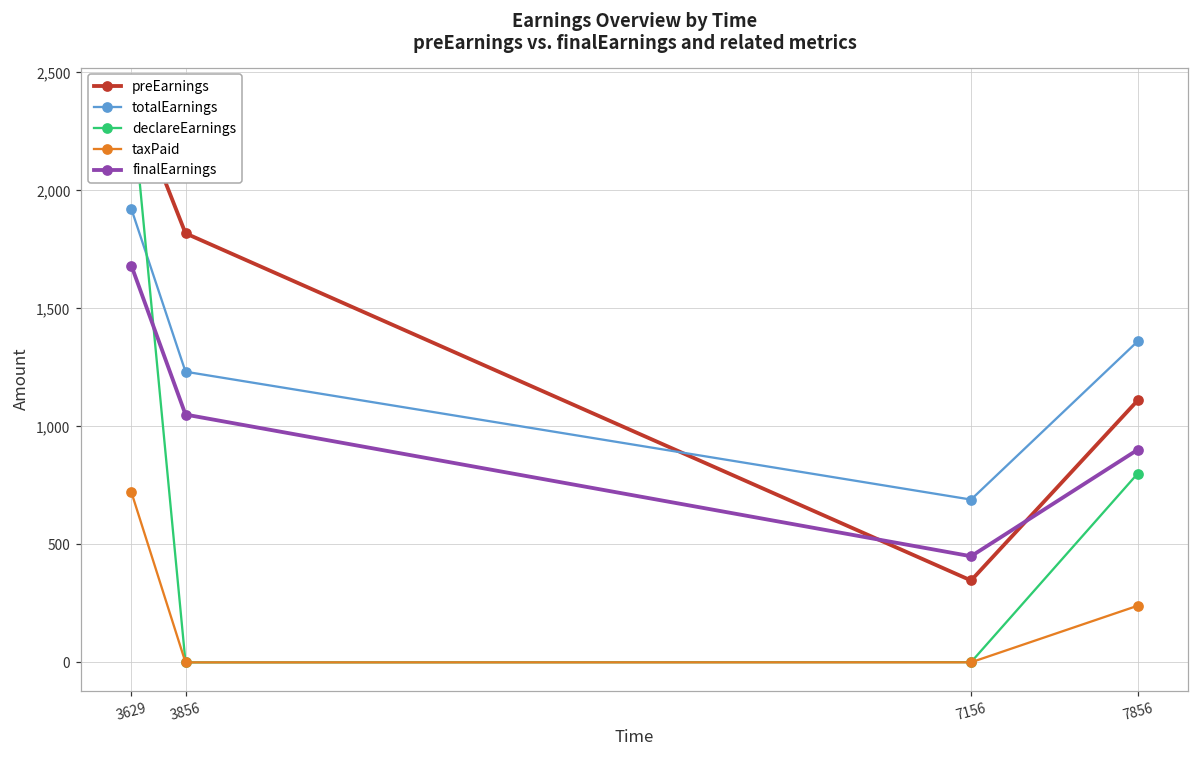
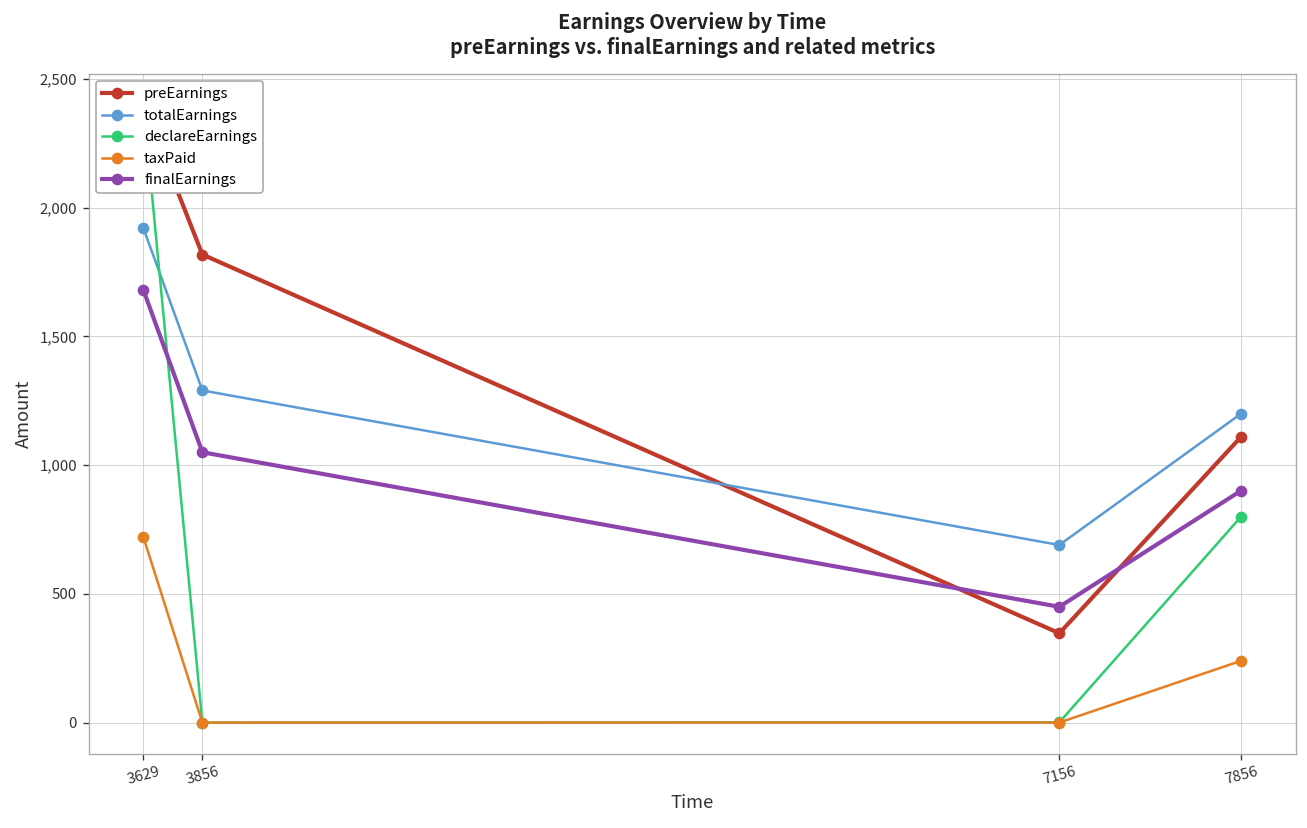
totalEarnings, 3856: 1,230 -> 1,290
totalEarnings, 7856: 1,360 -> 1,200
